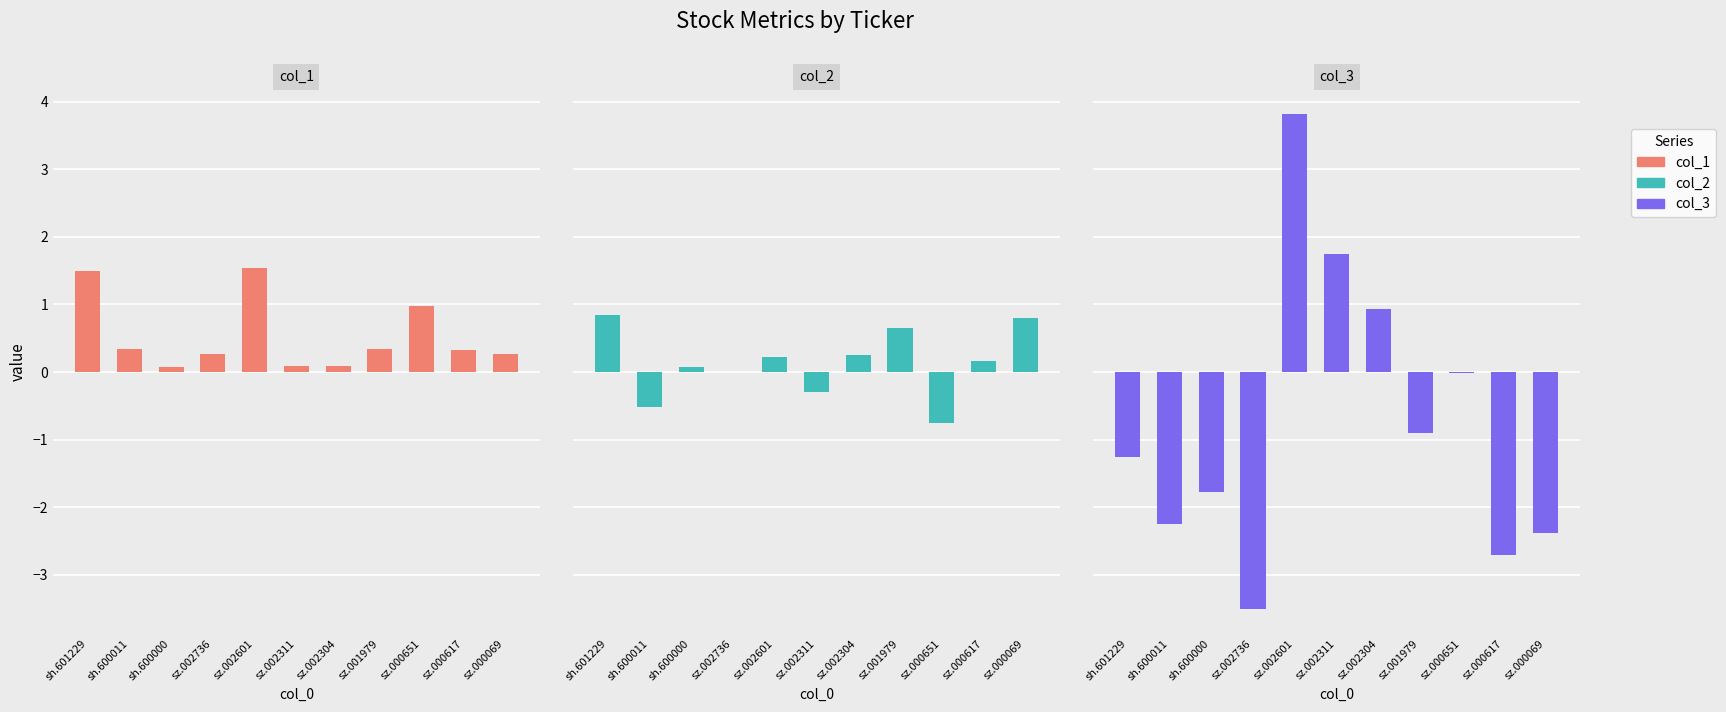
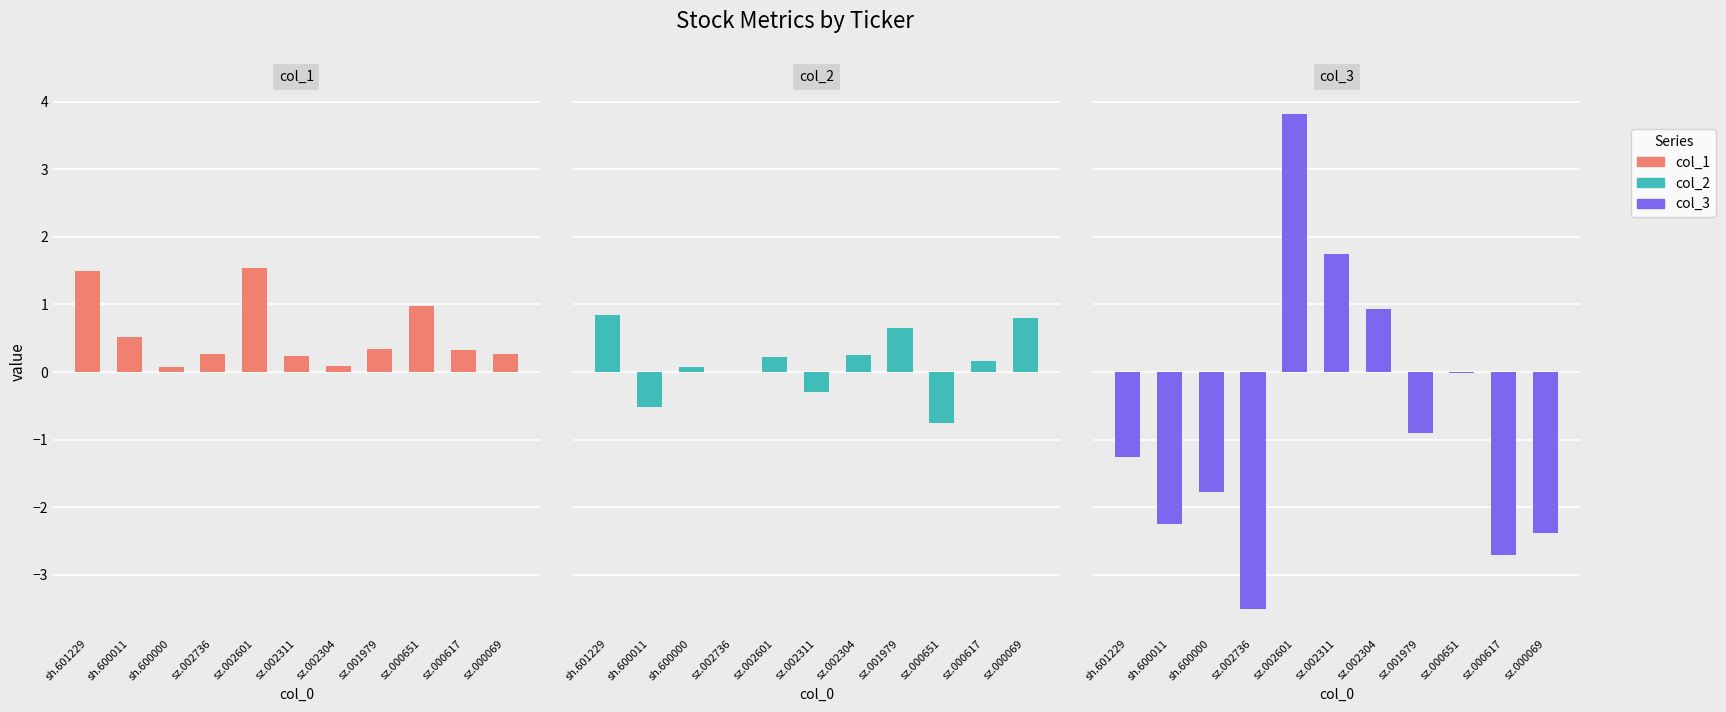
col_1, sh.600011: 0.3 -> 0.5
col_1, sz.002311: 0.1 -> 0.2
